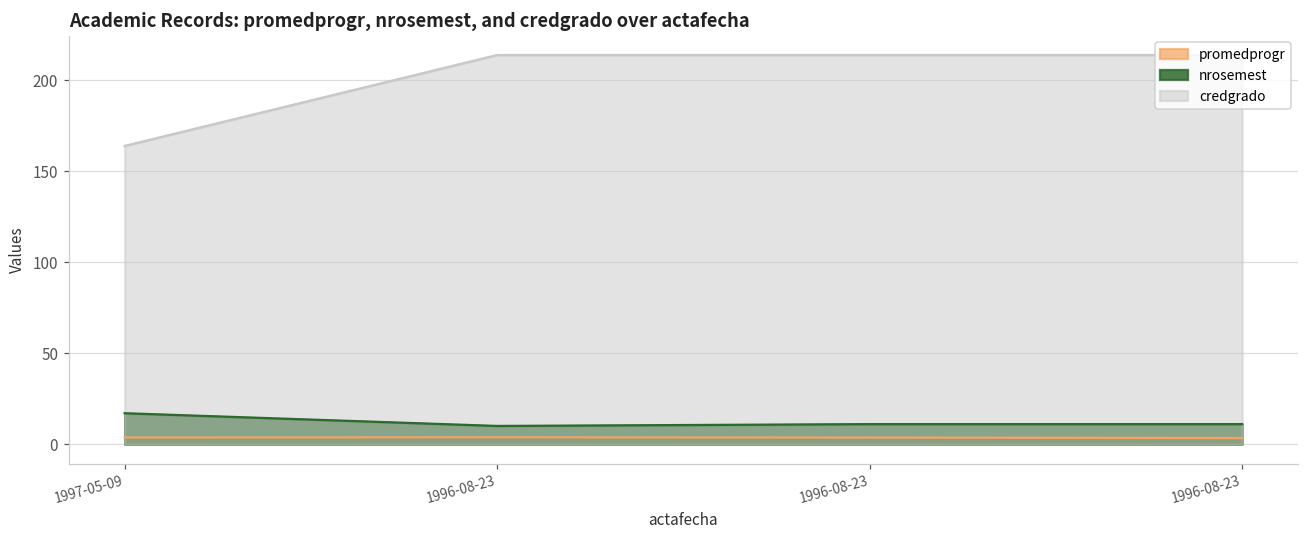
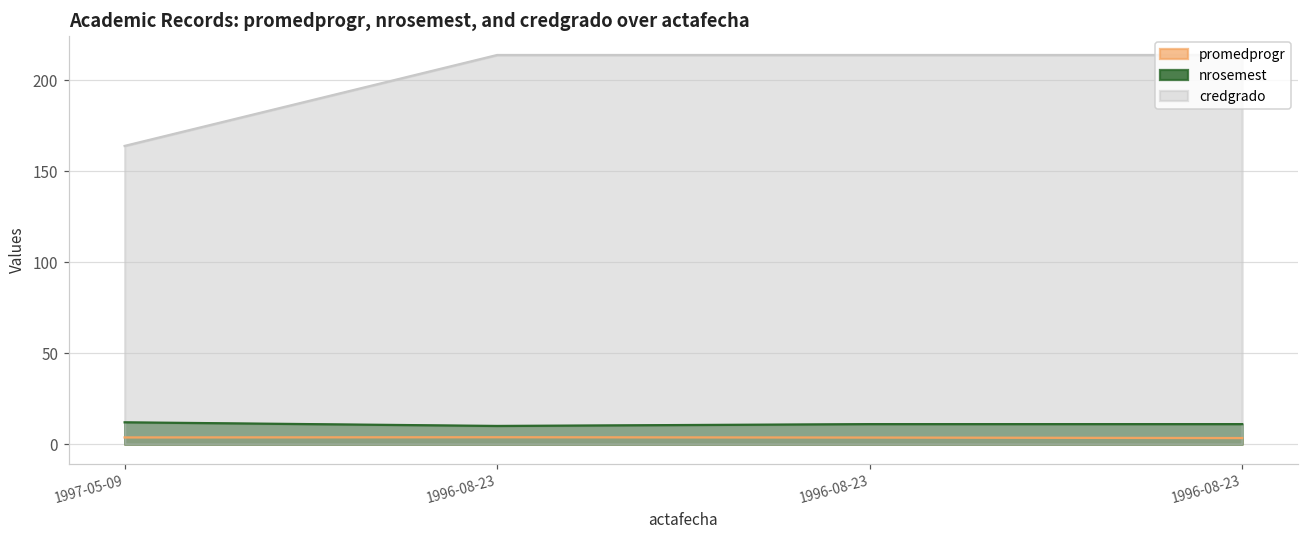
nrosemest, 1997-05-09: 17 -> 12
